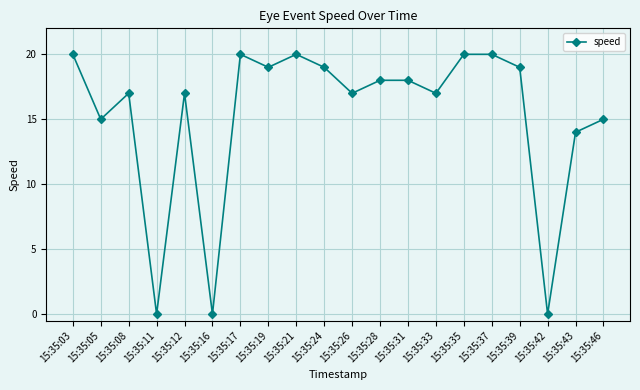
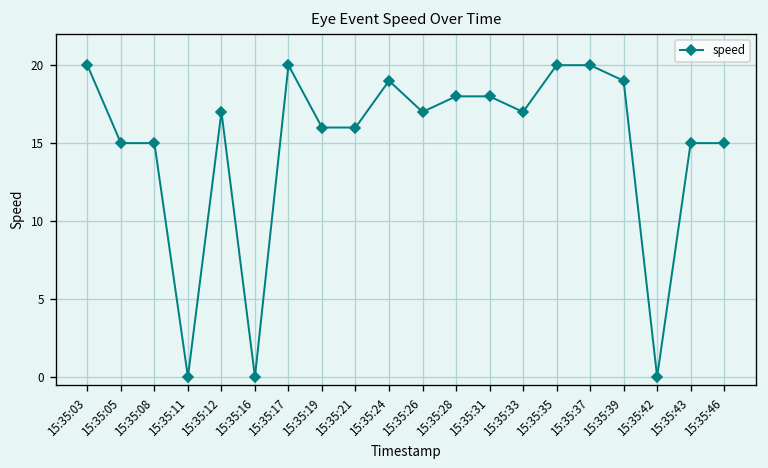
15:35:08: 17 -> 15
15:35:19: 19 -> 16
15:35:21: 20 -> 16
15:35:43: 14 -> 15
